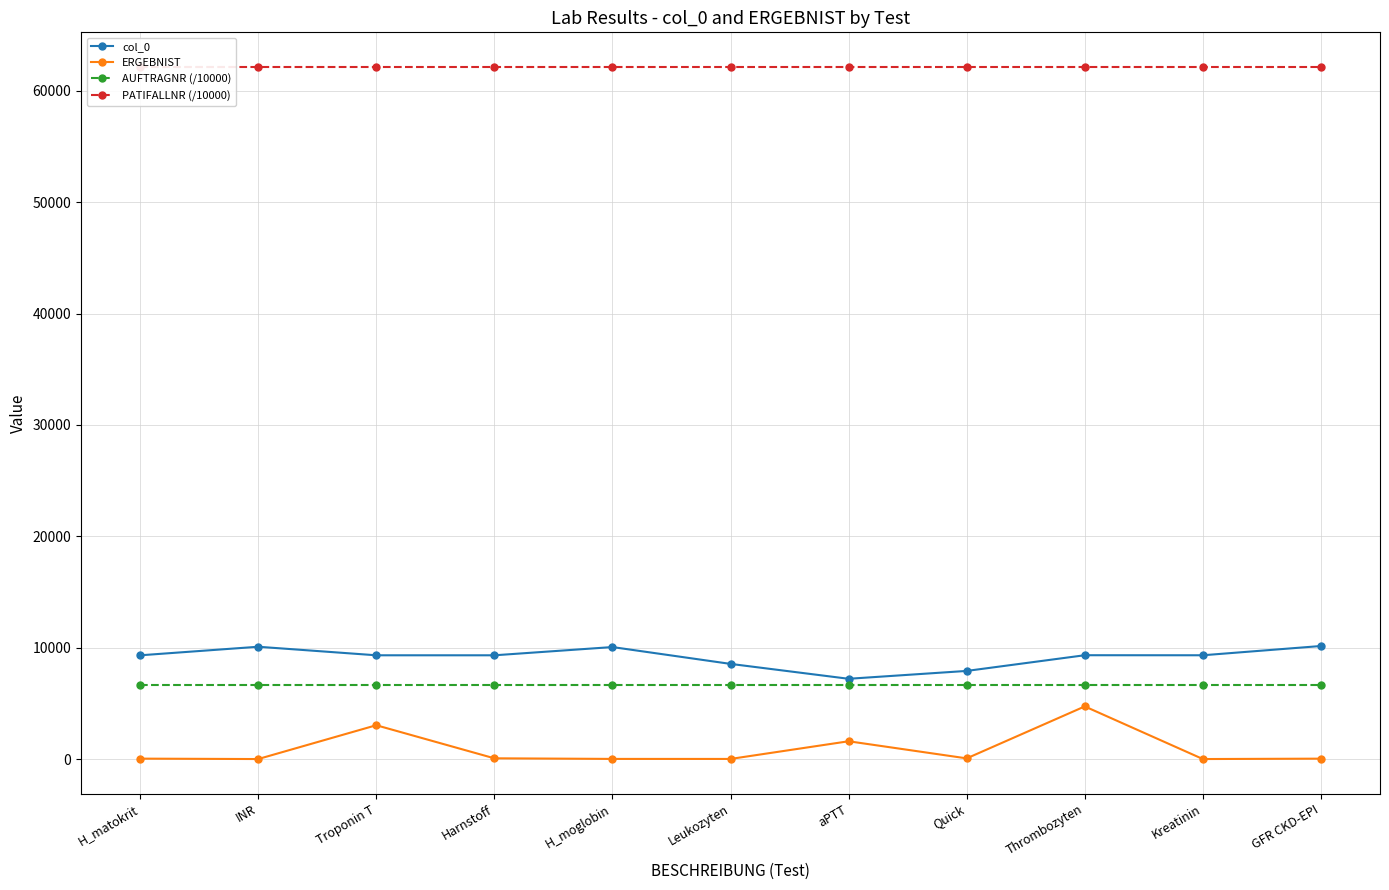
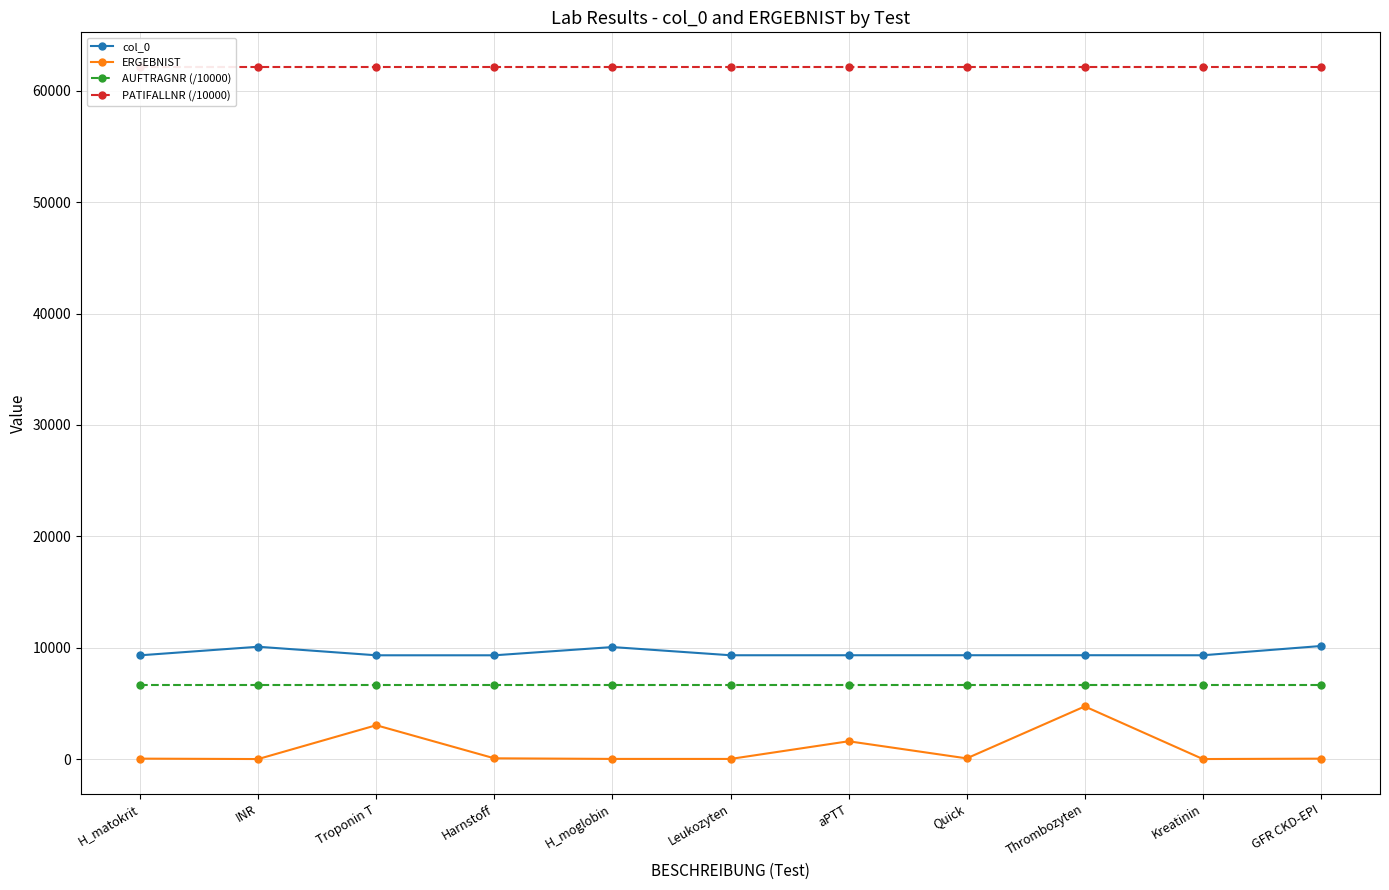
col_0, Leukozyten: 8500 -> 9300
col_0, aPTT: 7200 -> 9300
col_0, Quick: 7900 -> 9300
